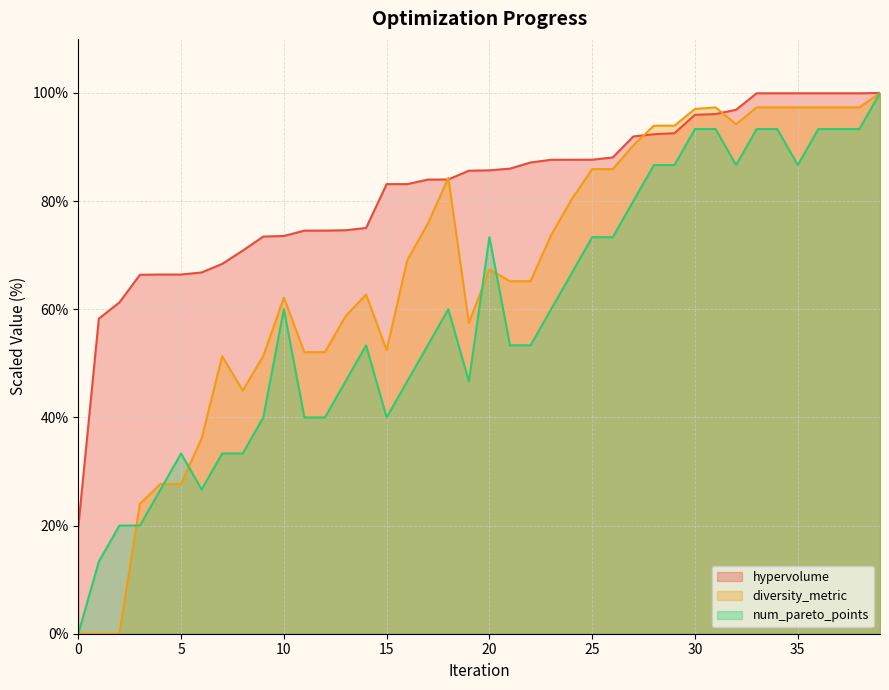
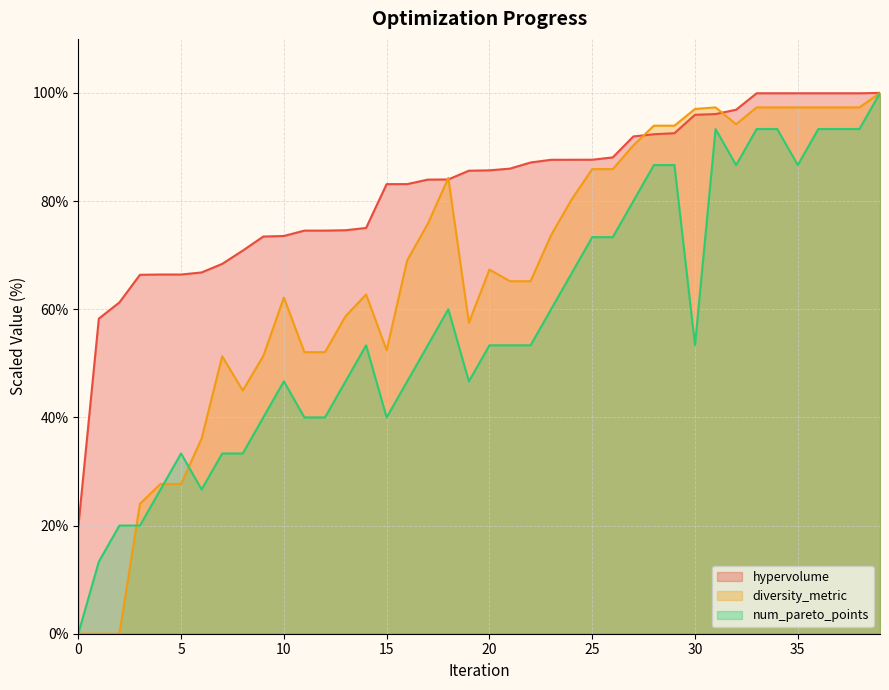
num_pareto_points, 10: 60% -> 47%
num_pareto_points, 20: 73% -> 53%
num_pareto_points, 30: 93% -> 53%
